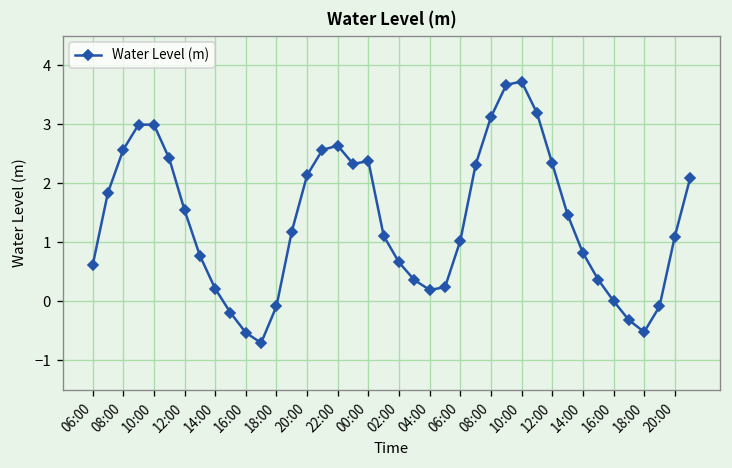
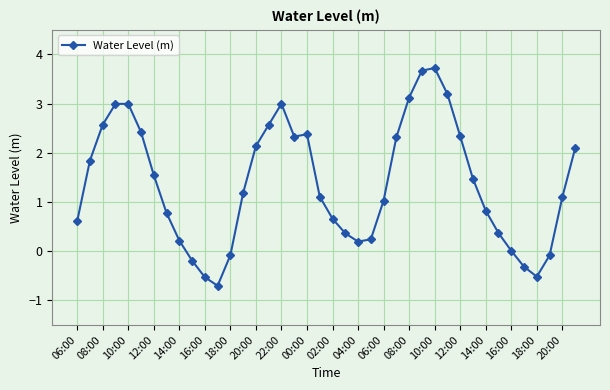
22:00: 2.6 -> 3.0
